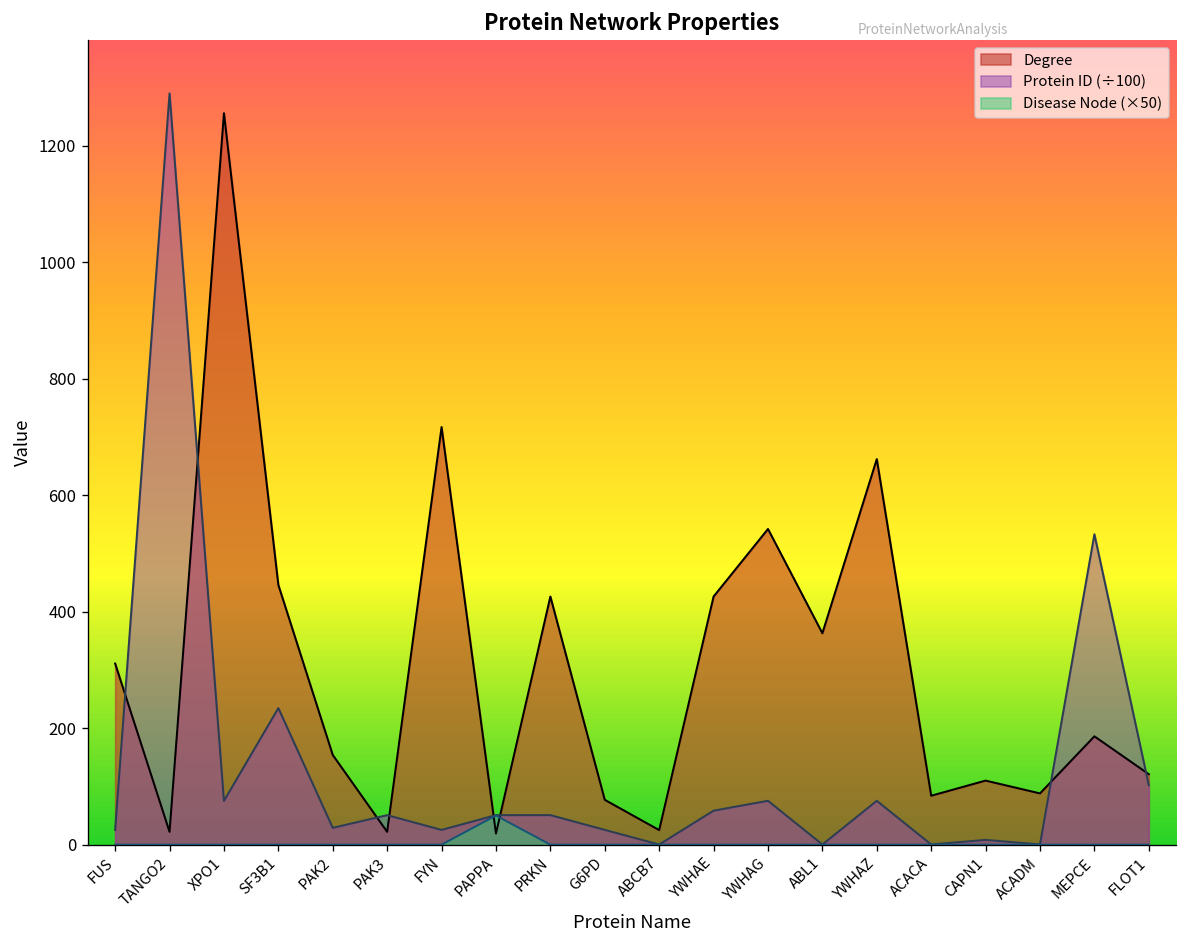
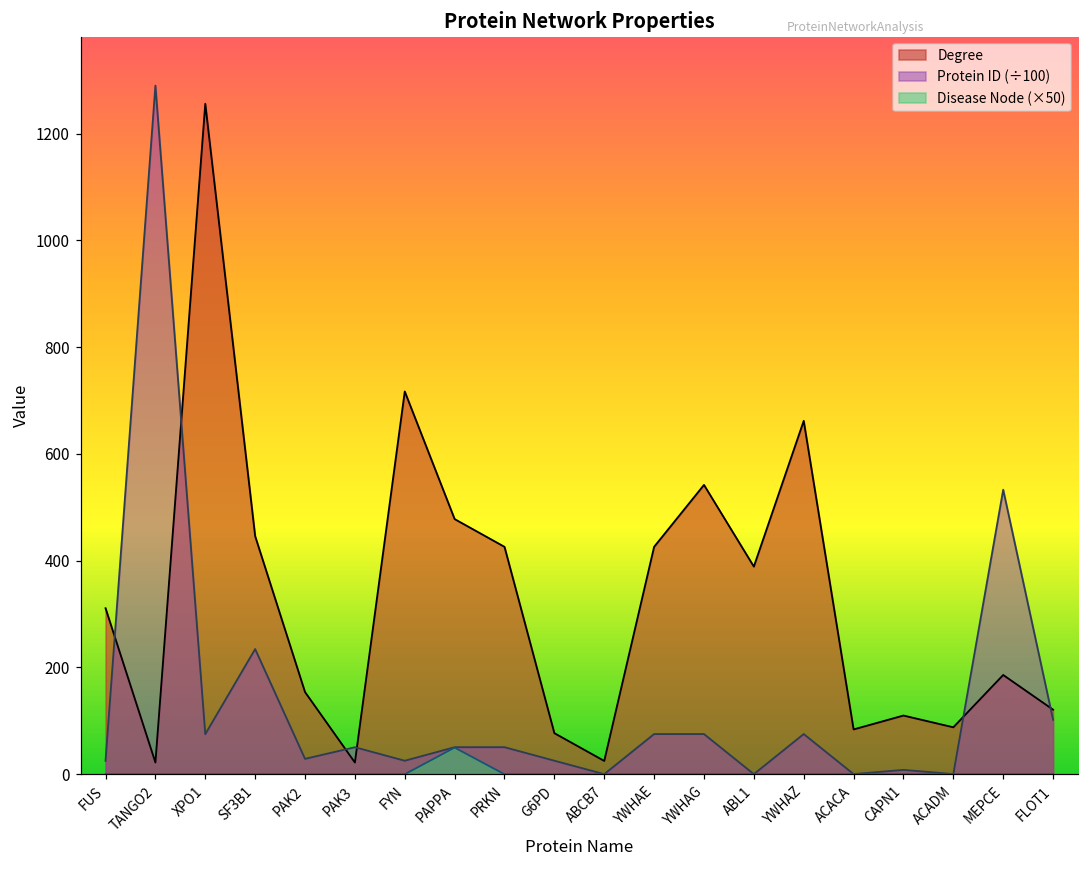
Degree, PAPPA: 20 -> 480
Protein ID (÷100), YWHAE: 60 -> 80
Degree, ABL1: 360 -> 390
